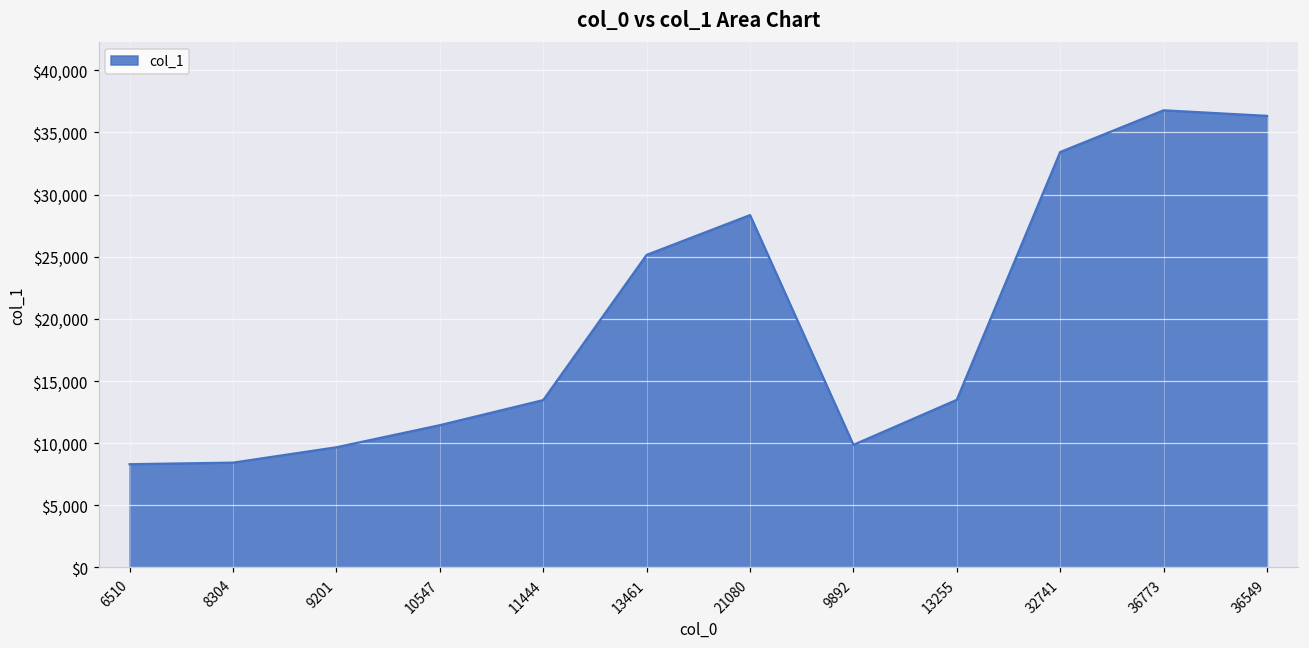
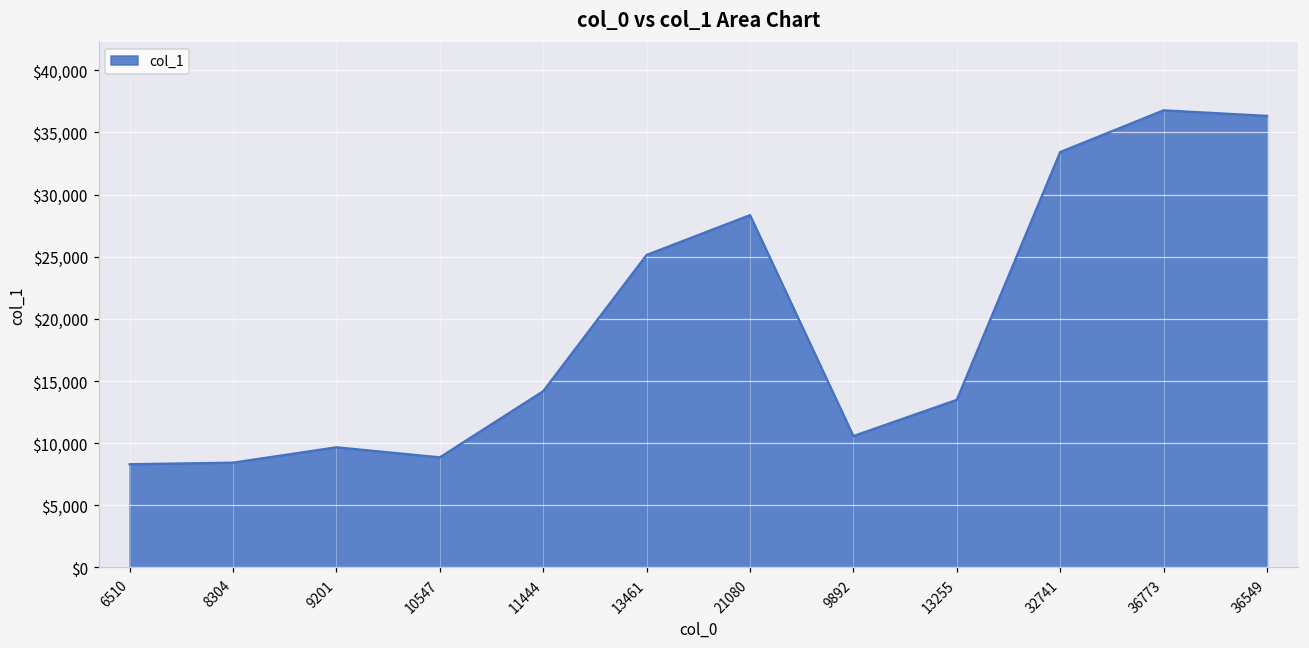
10547: $11,400 -> $8,900
11444: $13,500 -> $14,200
9892: $9,900 -> $10,600
